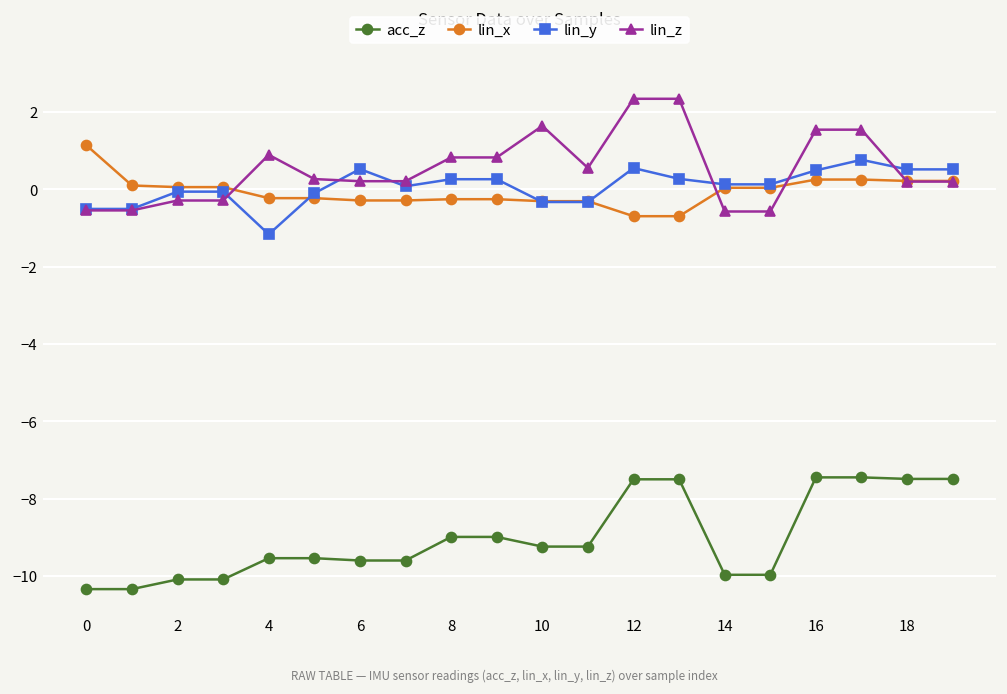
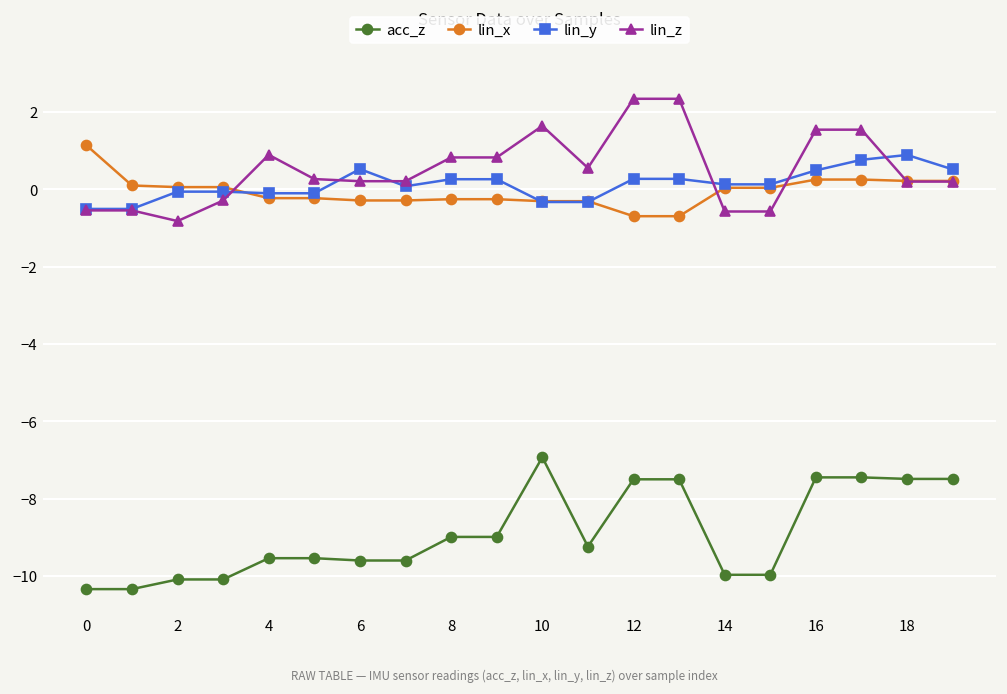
lin_z, 2: -0.3 -> -0.8
lin_y, 4: -1.2 -> -0.1
acc_z, 10: -9.2 -> -6.9
lin_y, 12: 0.5 -> 0.3
lin_y, 18: 0.5 -> 0.9
